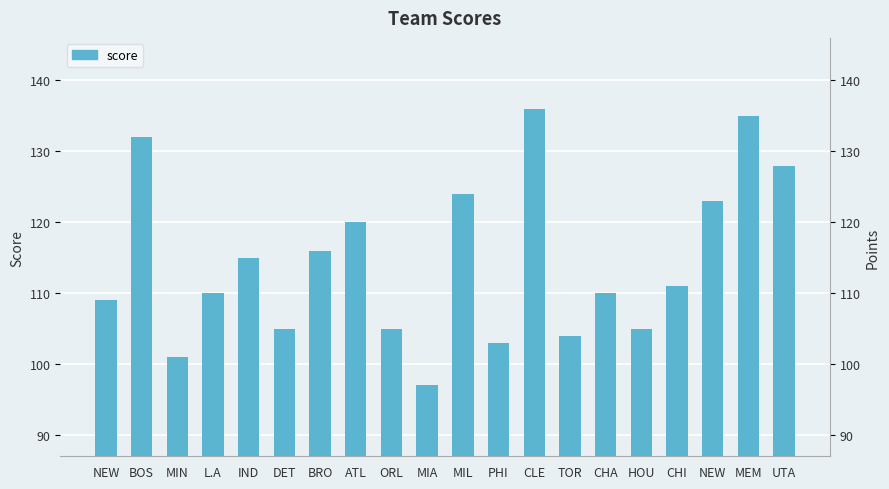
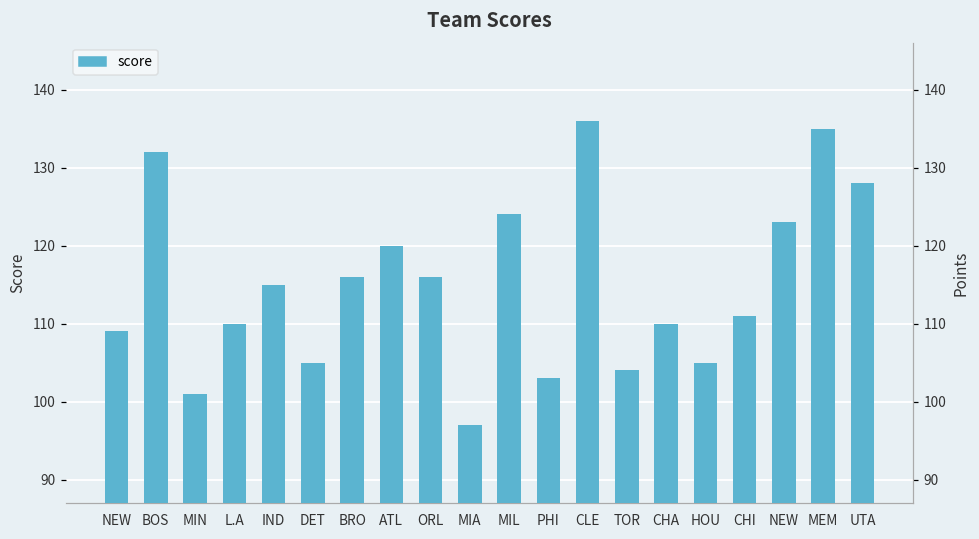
ORL: 105 -> 116
